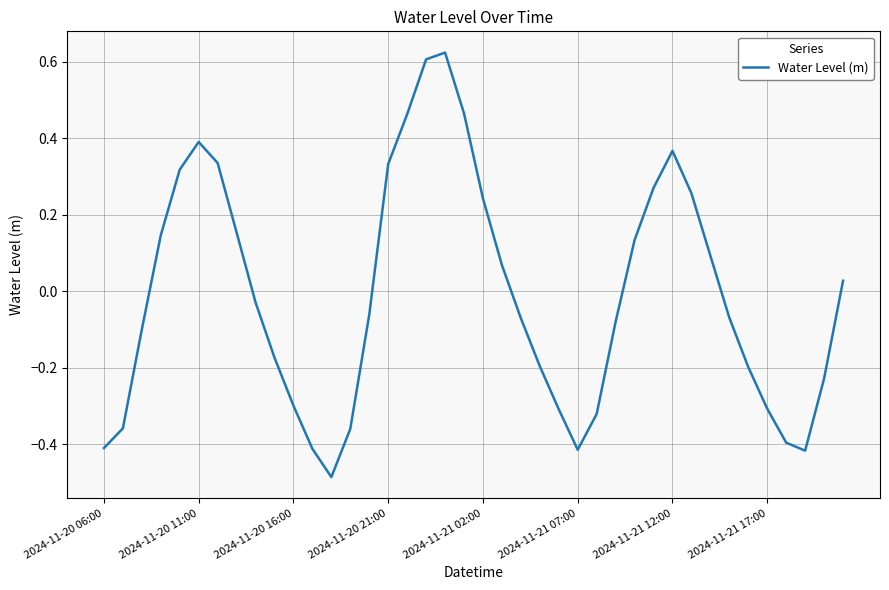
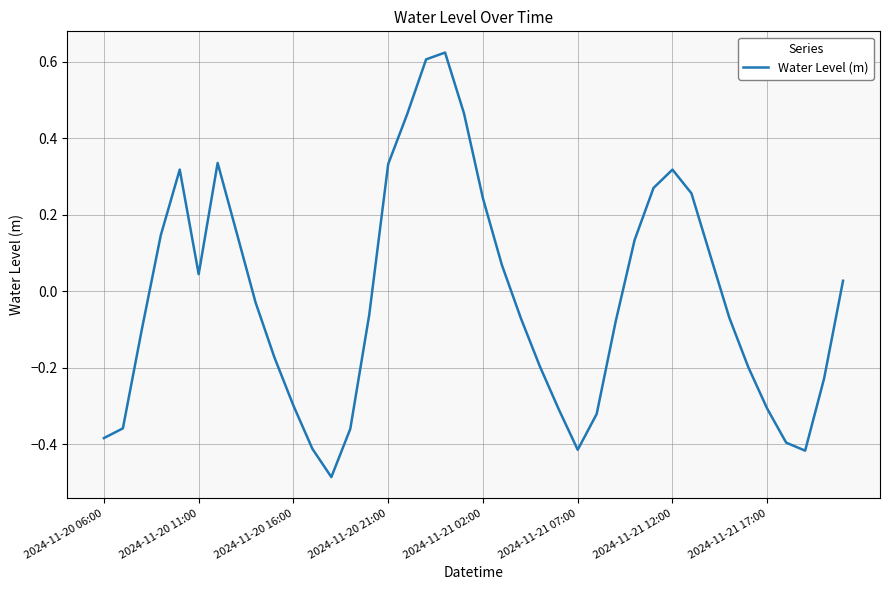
2024-11-20 06:00: -0.41 -> -0.38
2024-11-20 11:00: 0.39 -> 0.04
2024-11-21 12:00: 0.37 -> 0.32
